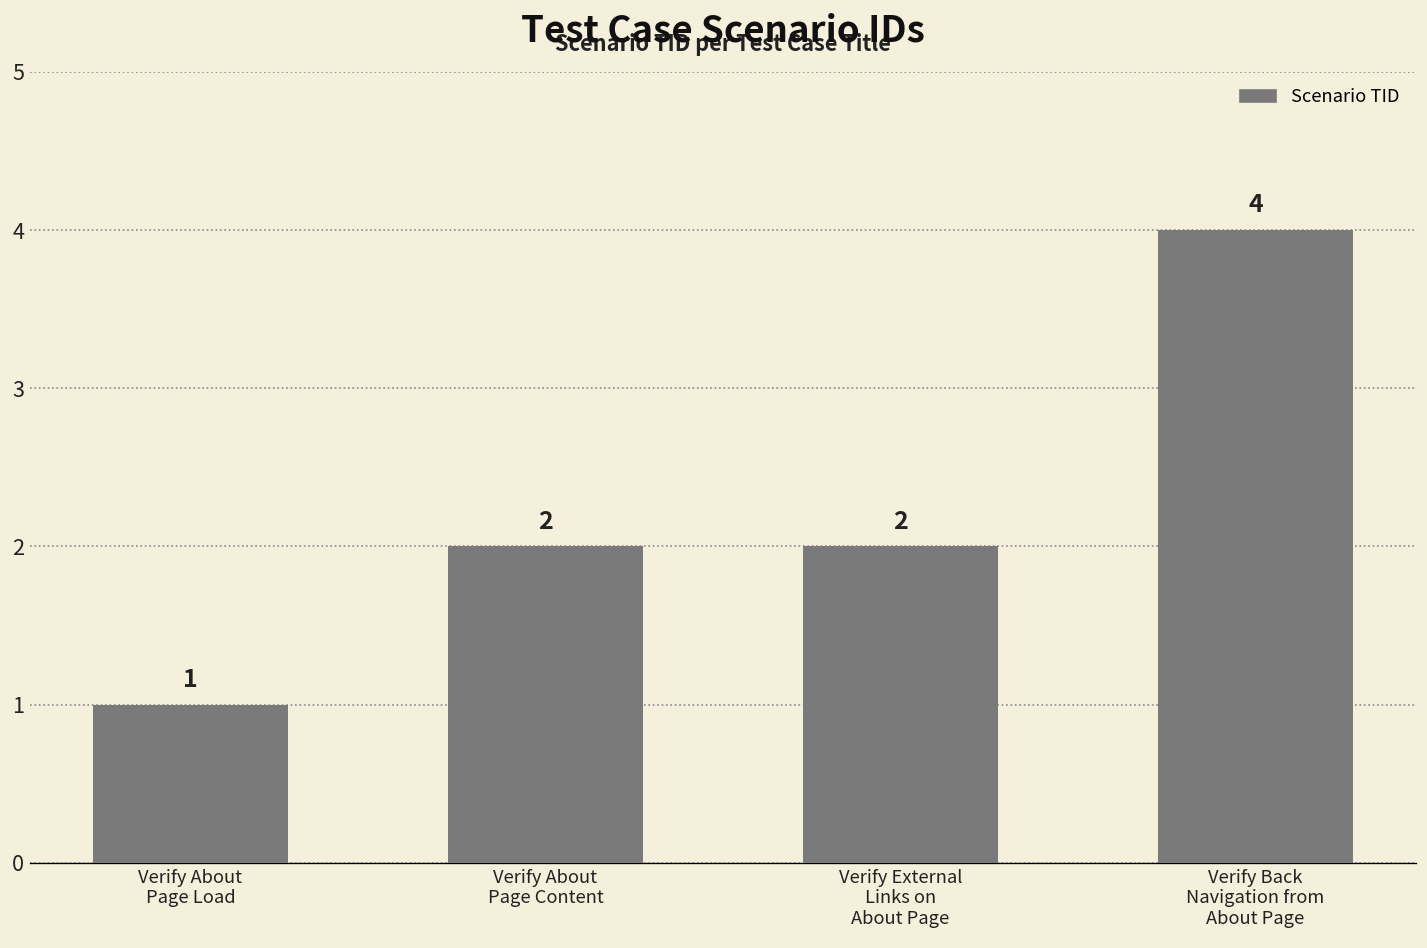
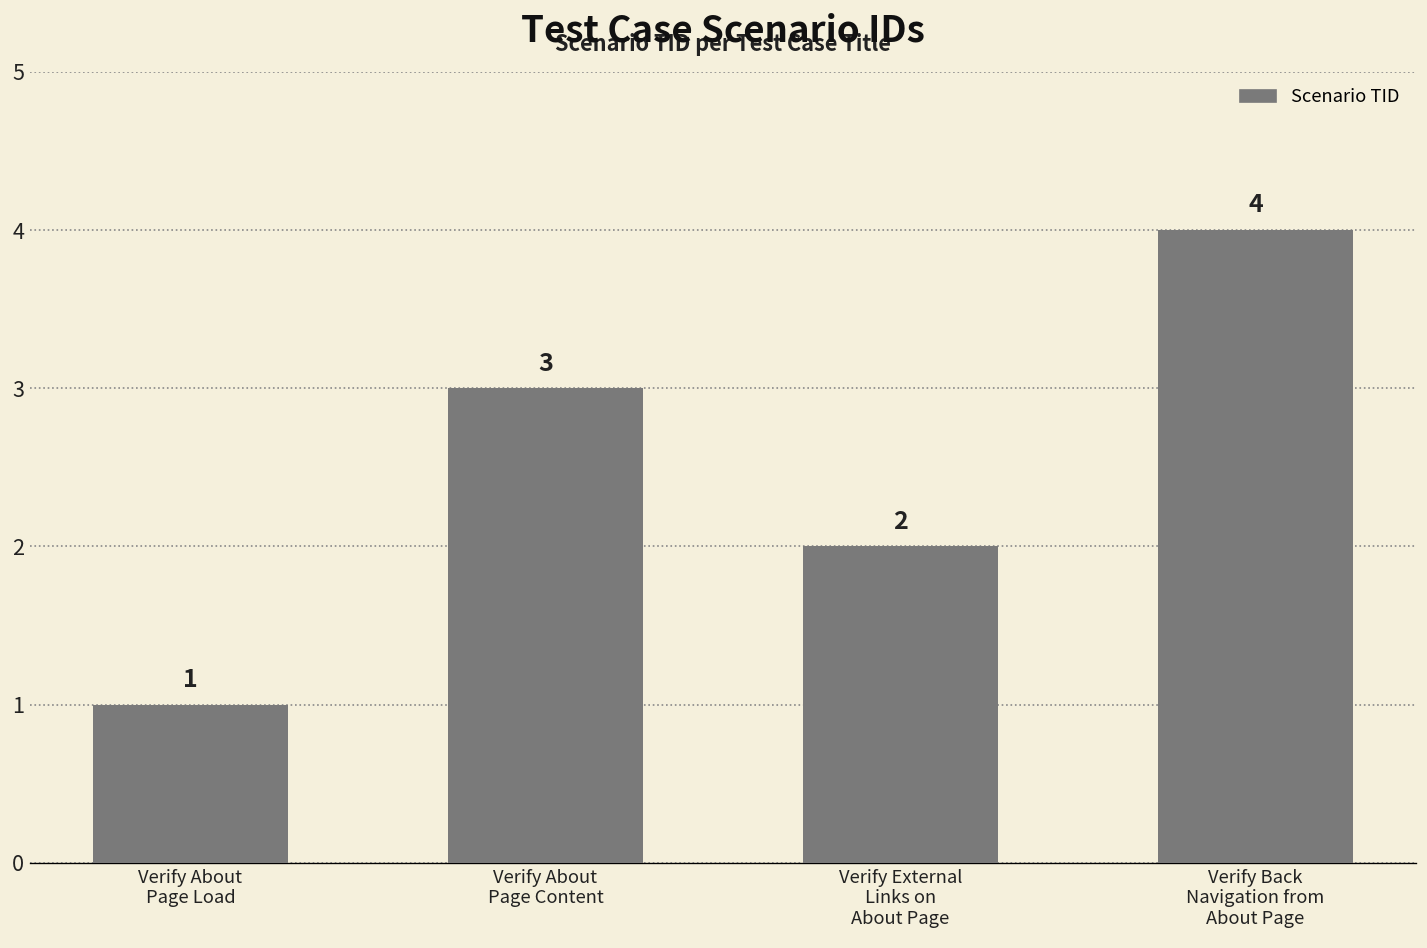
Verify About Page Content: 2 -> 3
